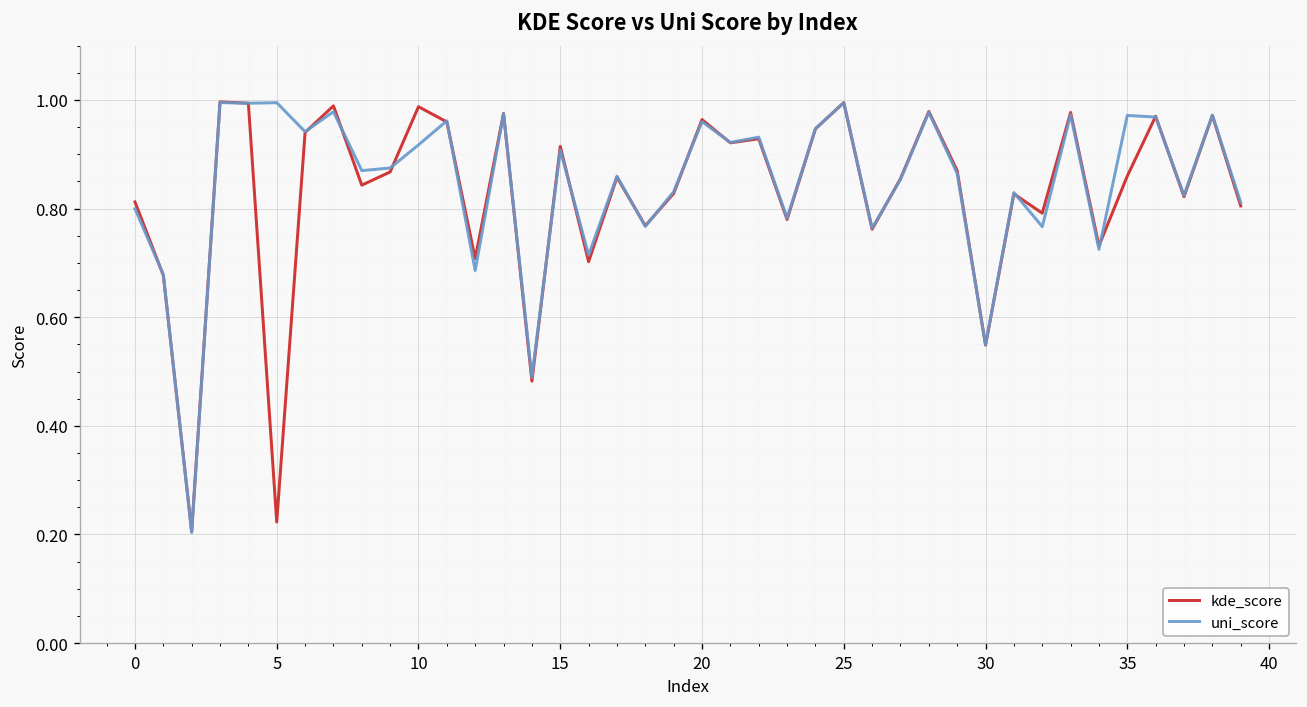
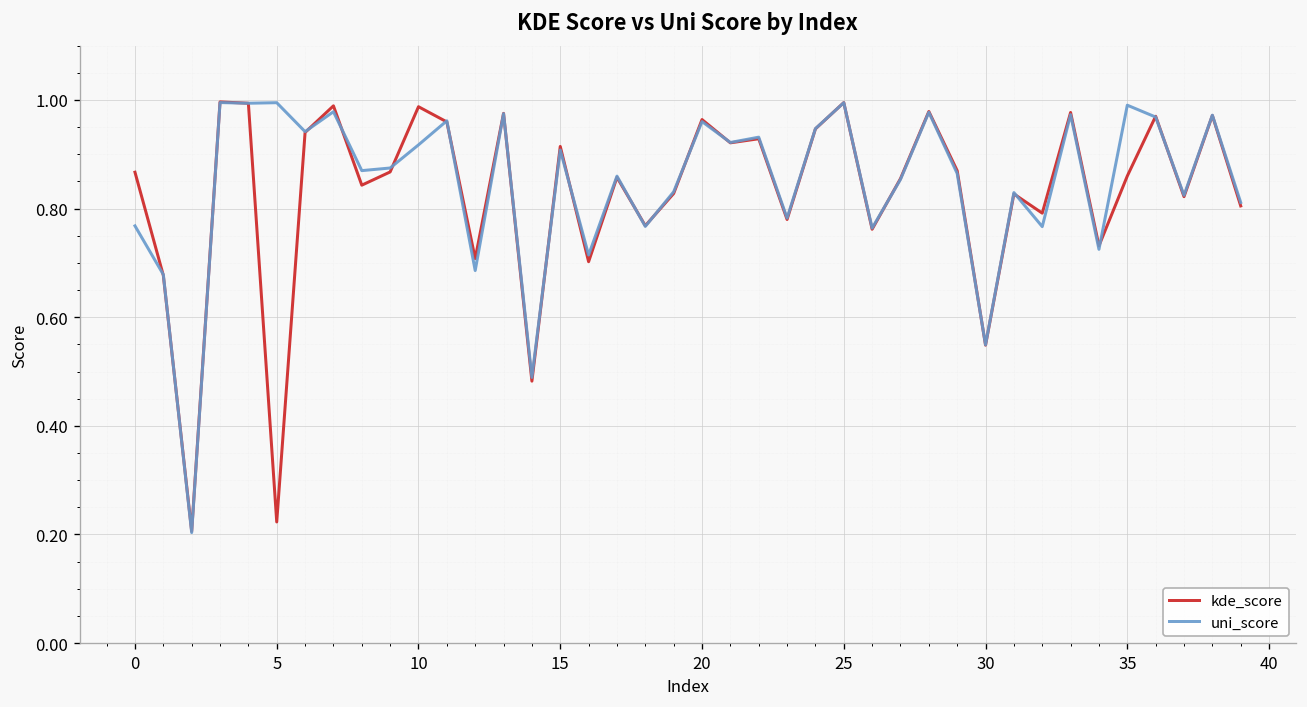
kde_score, 0: 0.81 -> 0.87
uni_score, 0: 0.80 -> 0.77
uni_score, 35: 0.97 -> 0.99
